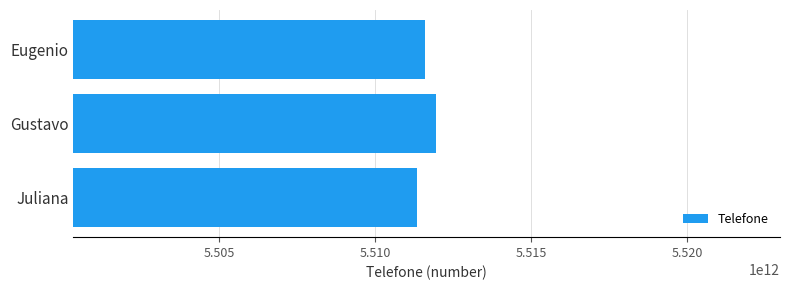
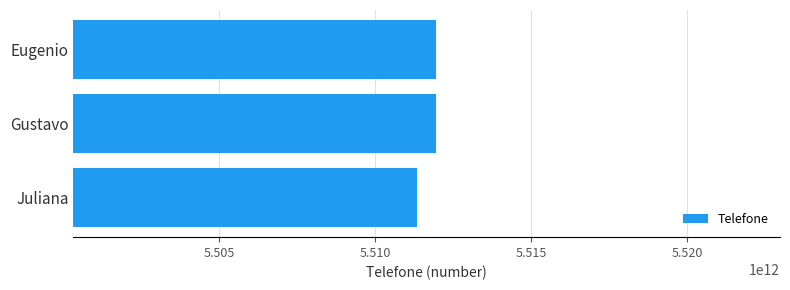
Eugenio: 5511600000000 -> 5511900000000
